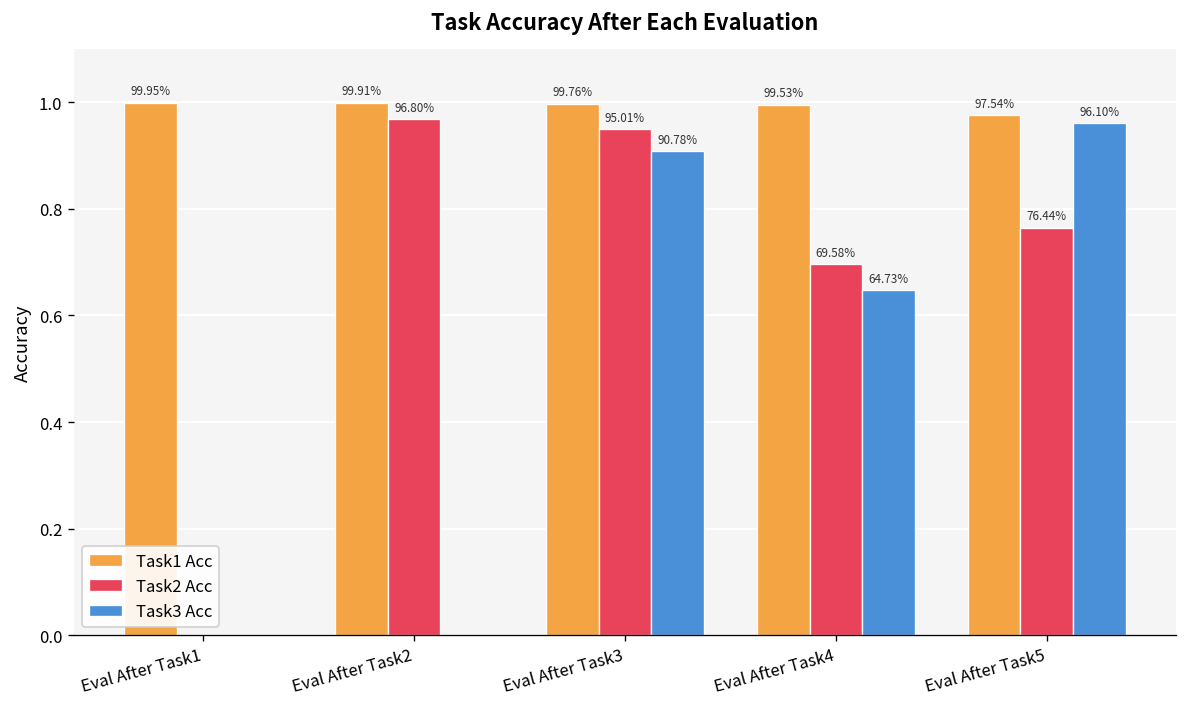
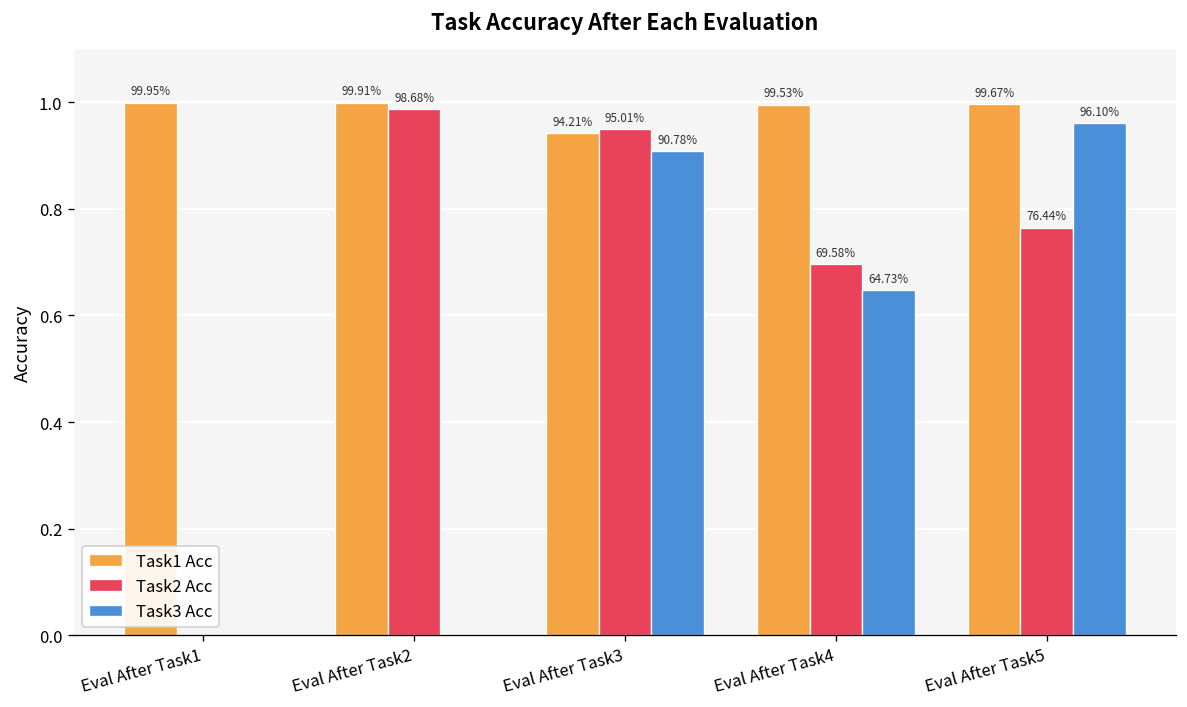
Task2 Acc, Eval After Task2: 96.80% -> 98.68%
Task1 Acc, Eval After Task3: 99.76% -> 94.21%
Task1 Acc, Eval After Task5: 97.54% -> 99.67%
